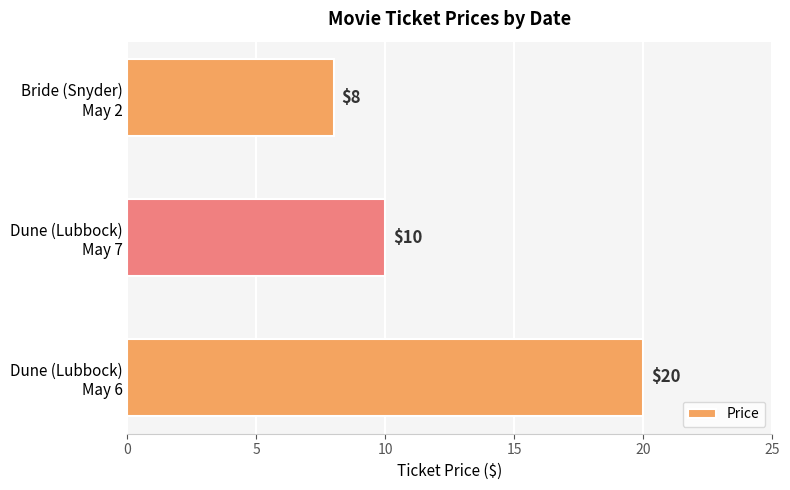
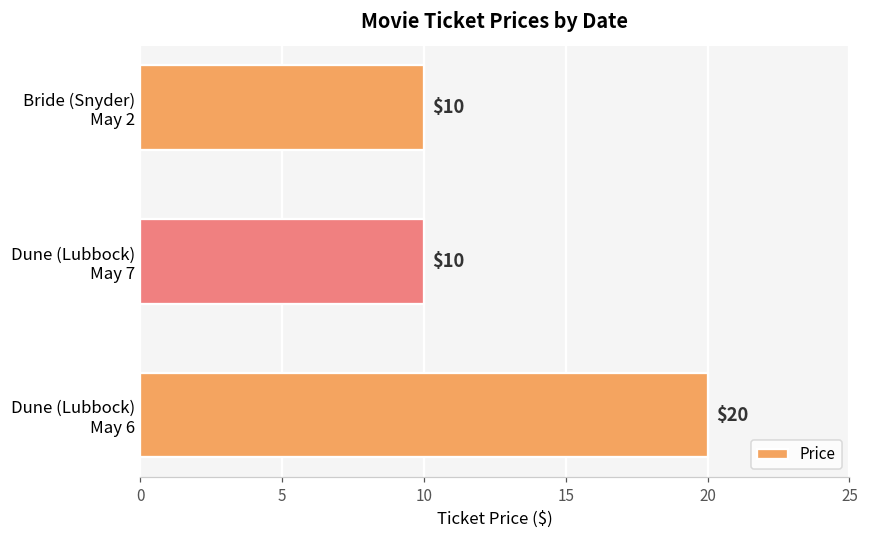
Bride (Snyder) May 2: $8 -> $10
